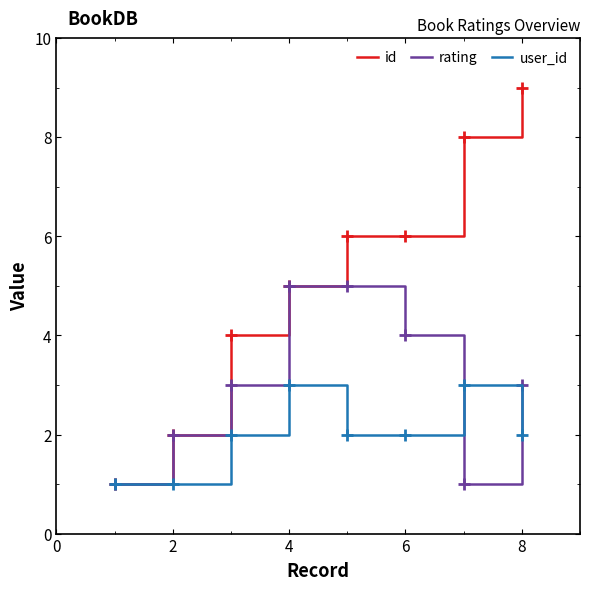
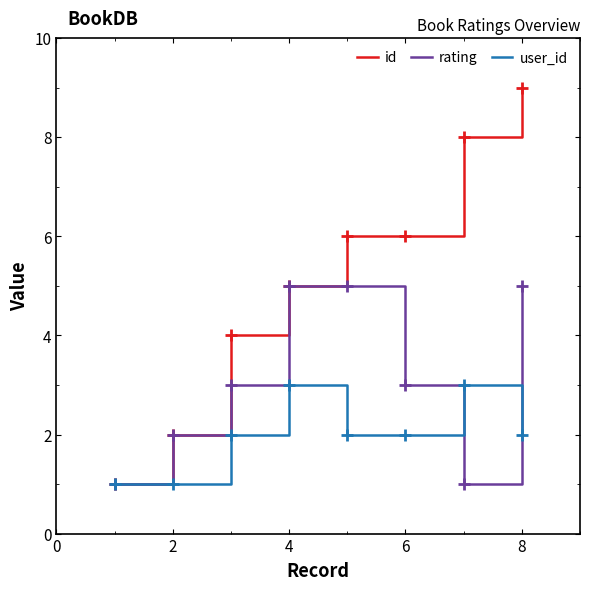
rating, 6: 4 -> 3
rating, 8: 3 -> 5
